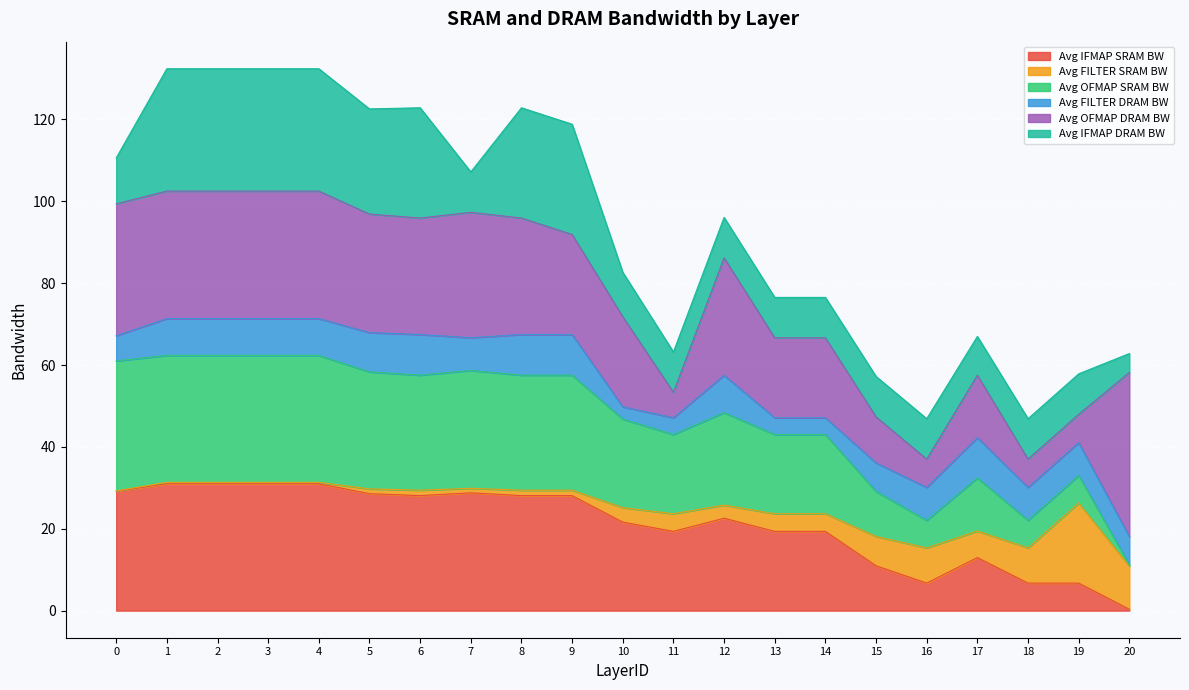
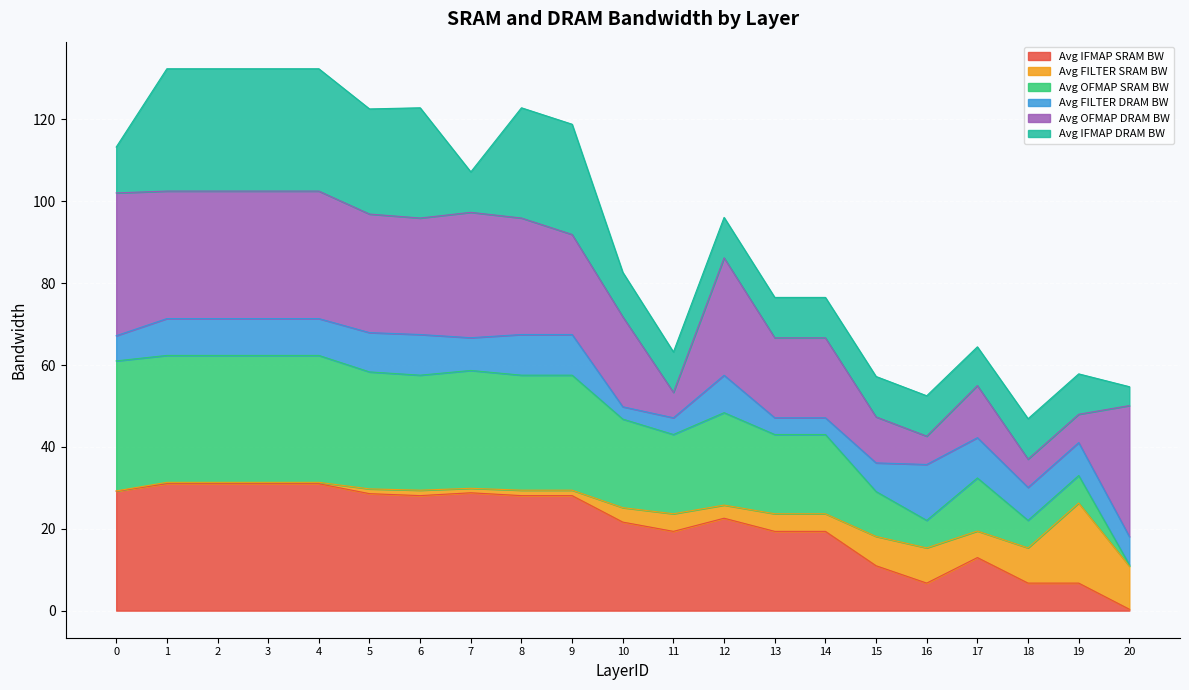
Avg OFMAP DRAM BW, 0: 32 -> 35
Avg FILTER DRAM BW, 16: 8 -> 14
Avg OFMAP DRAM BW, 17: 15 -> 13
Avg OFMAP DRAM BW, 20: 40 -> 32
